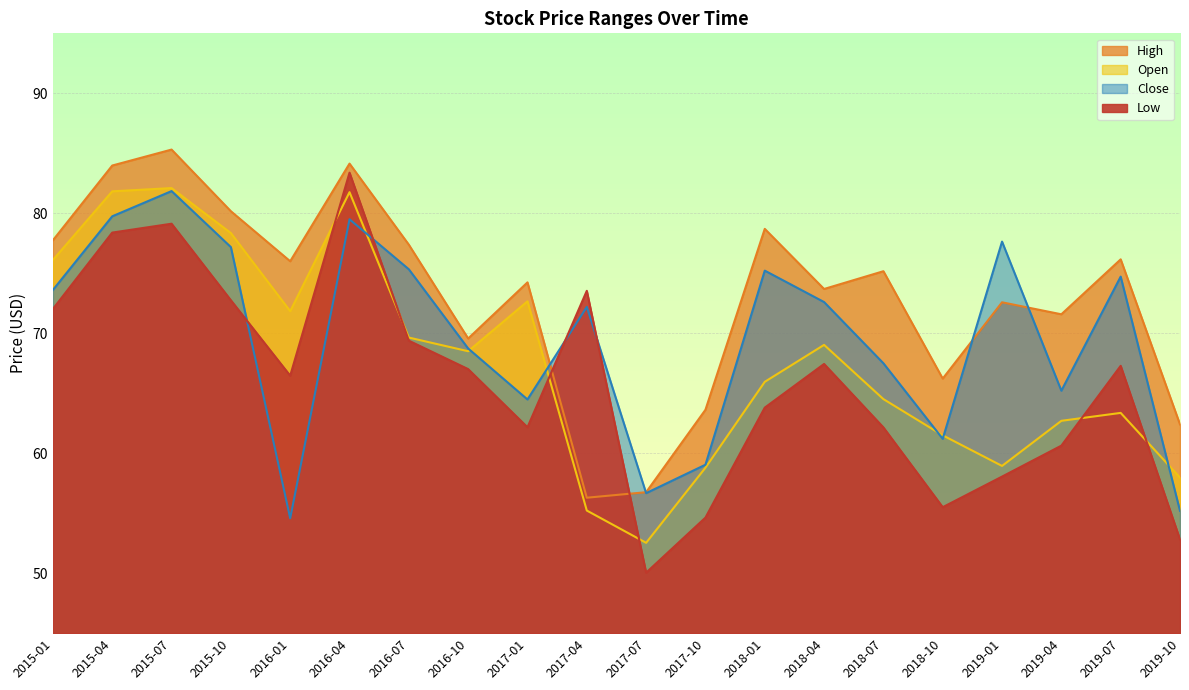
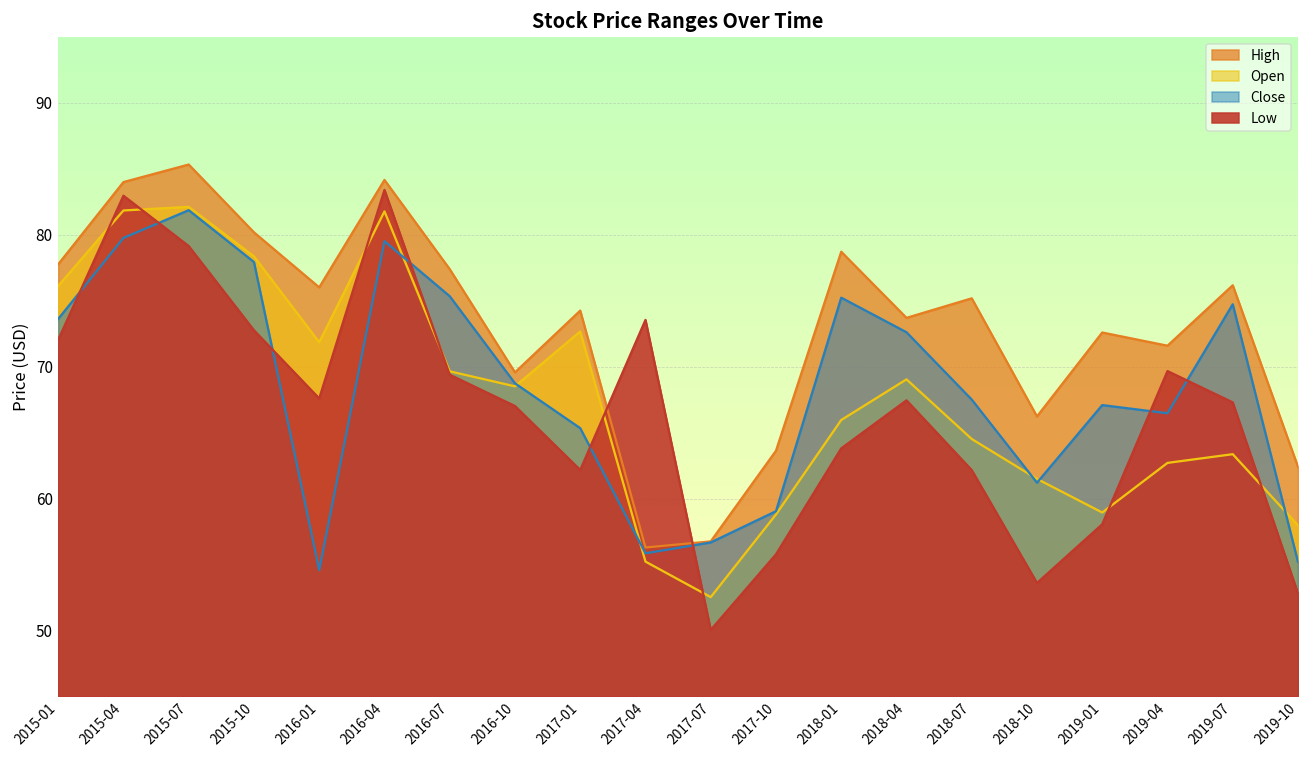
Low, 2015-04: 78.4 -> 82.9
Close, 2015-10: 77.2 -> 77.9
Low, 2016-01: 66.5 -> 67.6
Close, 2017-01: 64.5 -> 65.3
Close, 2017-04: 72.2 -> 55.8
Low, 2017-10: 54.6 -> 55.8
Low, 2018-10: 55.5 -> 53.6
Close, 2019-01: 77.6 -> 67.1
Close, 2019-04: 65.2 -> 66.5
Low, 2019-04: 60.6 -> 69.7
